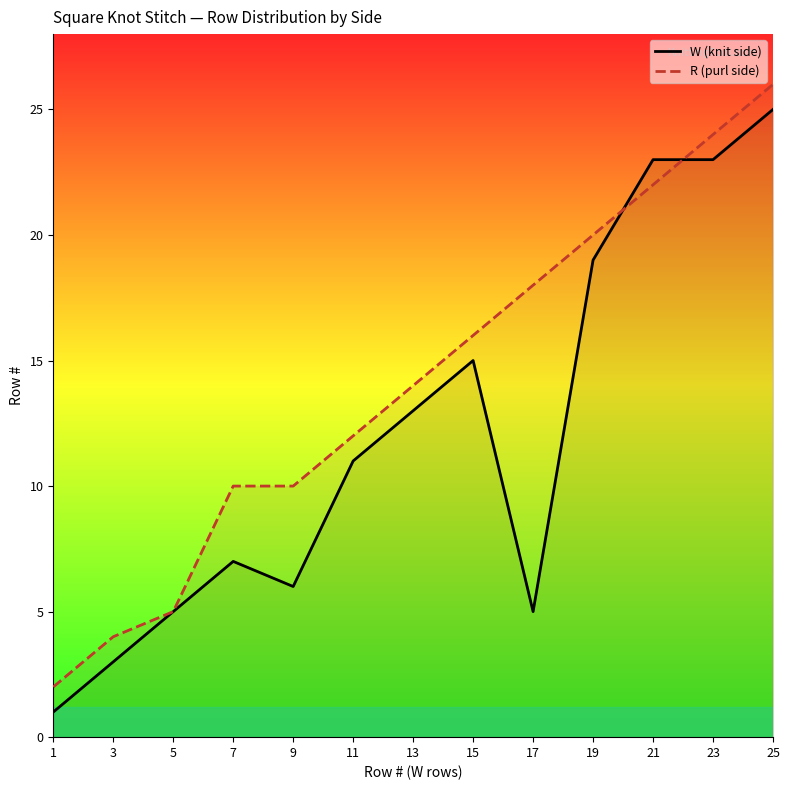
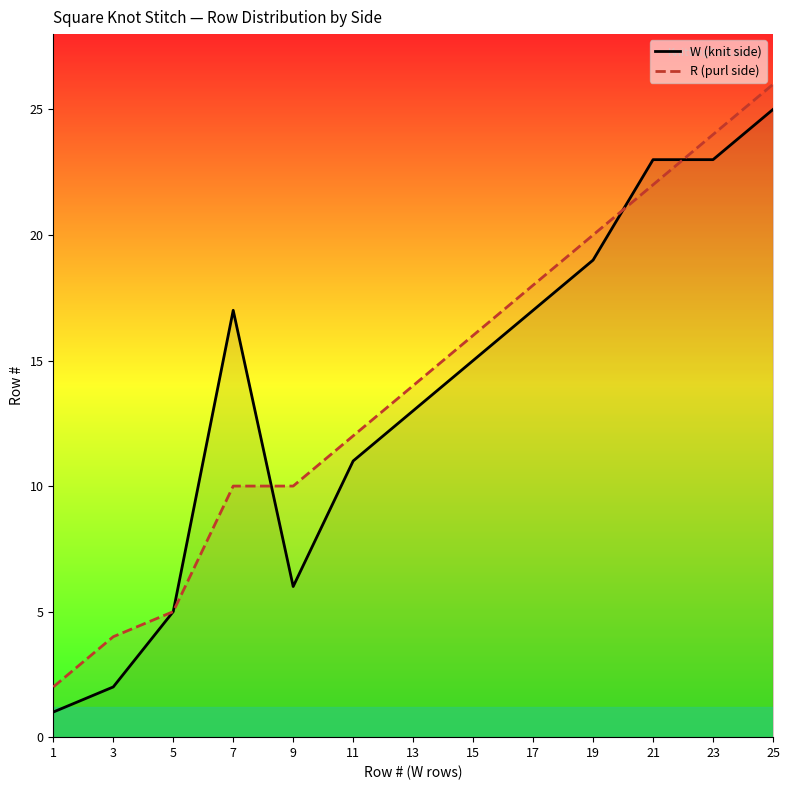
W (knit side), 3: 3 -> 2
W (knit side), 7: 7 -> 17
W (knit side), 17: 5 -> 17
